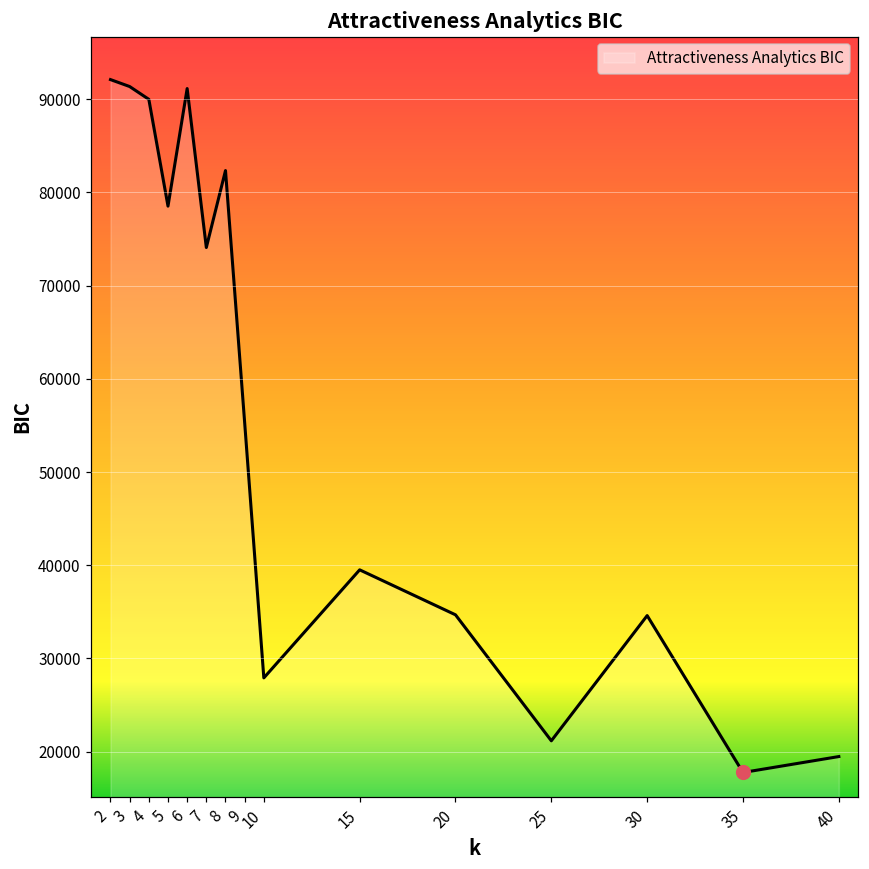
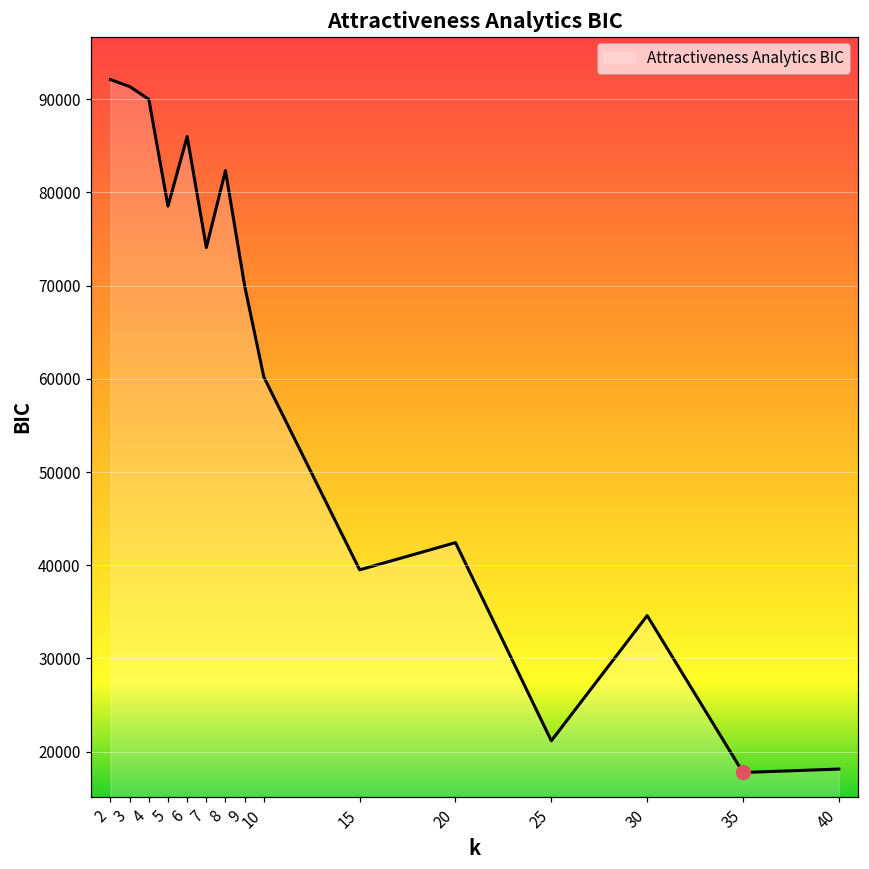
Attractiveness Analytics BIC, 6: 91000 -> 86000
Attractiveness Analytics BIC, 9: 55000 -> 70000
Attractiveness Analytics BIC, 10: 28000 -> 60000
Attractiveness Analytics BIC, 20: 35000 -> 42000
Attractiveness Analytics BIC, 40: 19000 -> 18000
